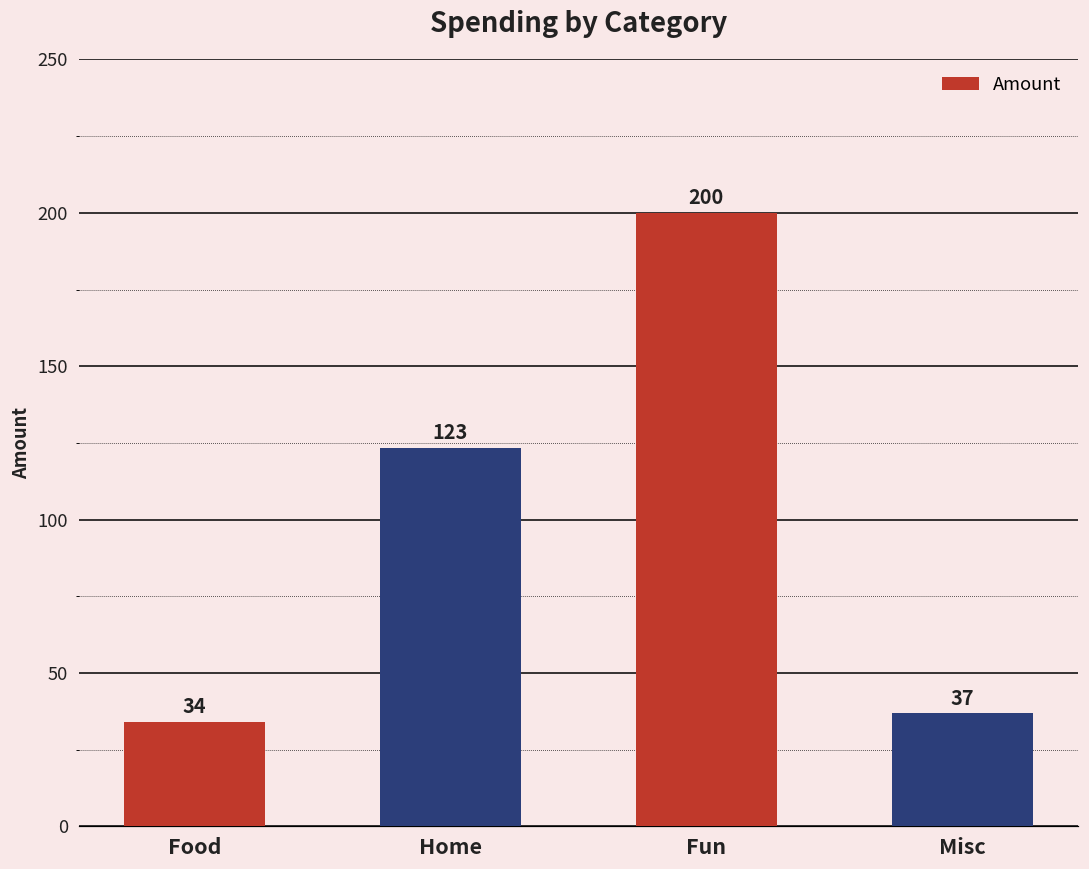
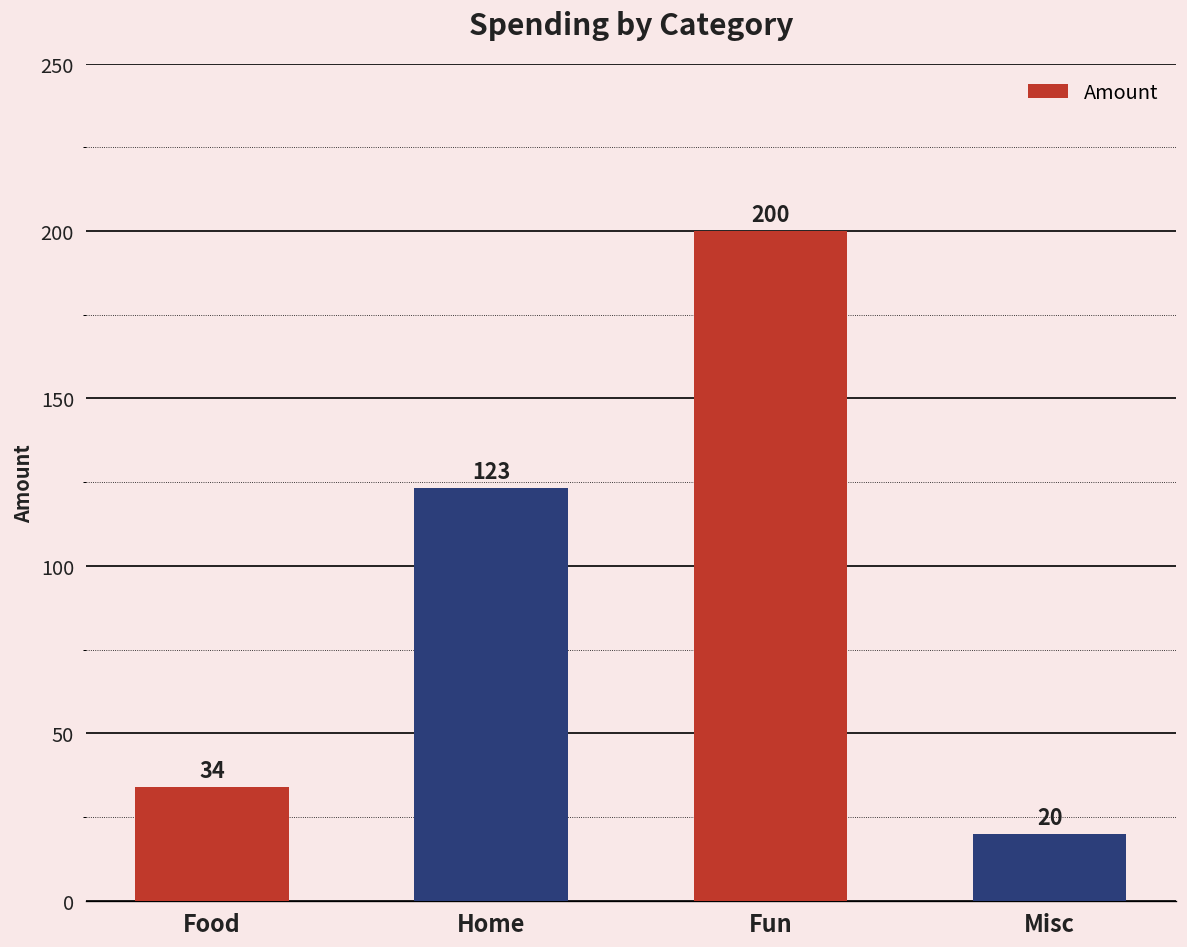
Misc: 37 -> 20
